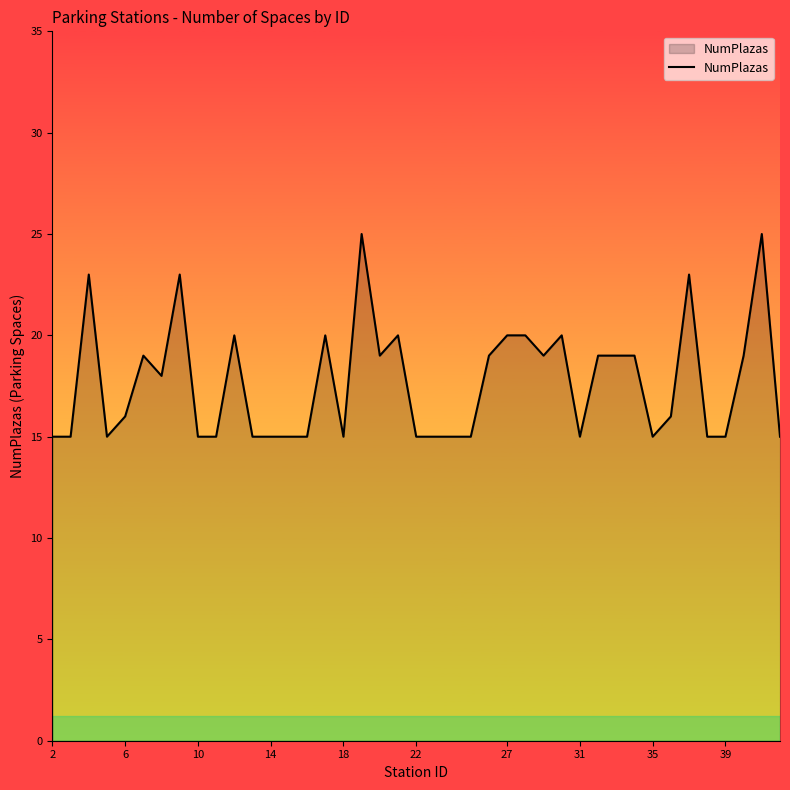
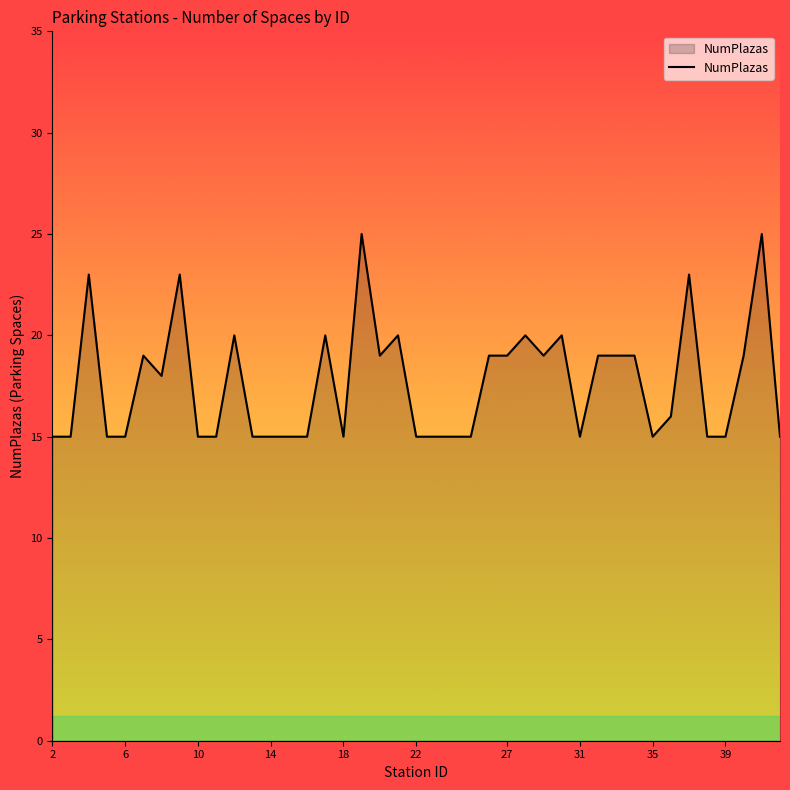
6: 16 -> 15
27: 20 -> 19
